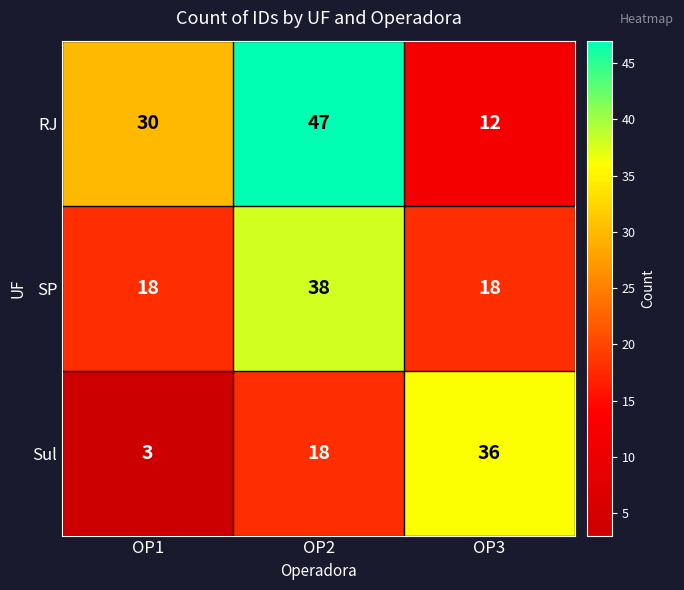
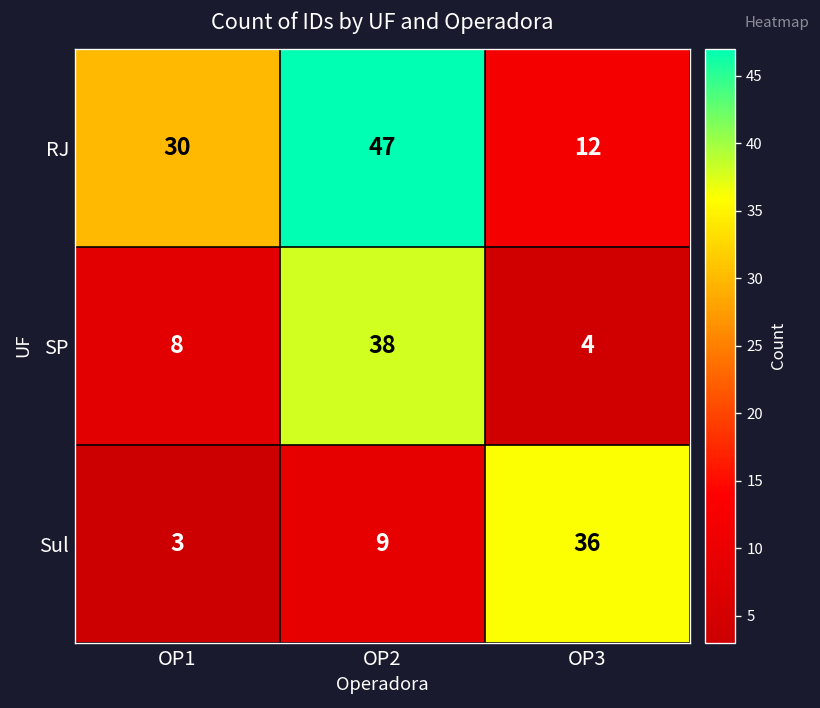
SP, OP1: 18 -> 8
SP, OP3: 18 -> 4
Sul, OP2: 18 -> 9
